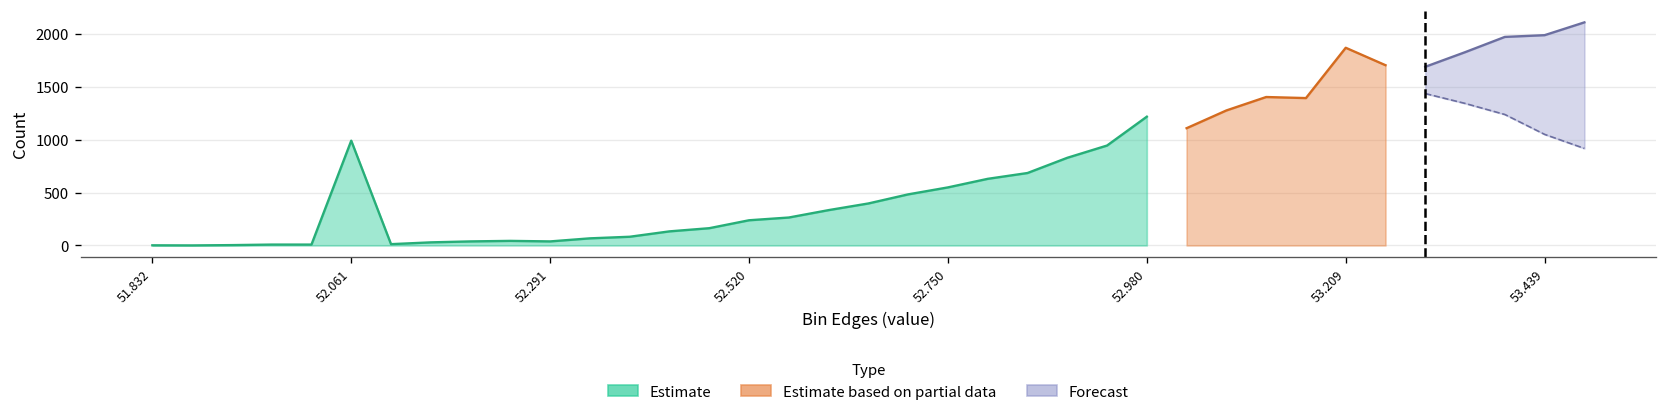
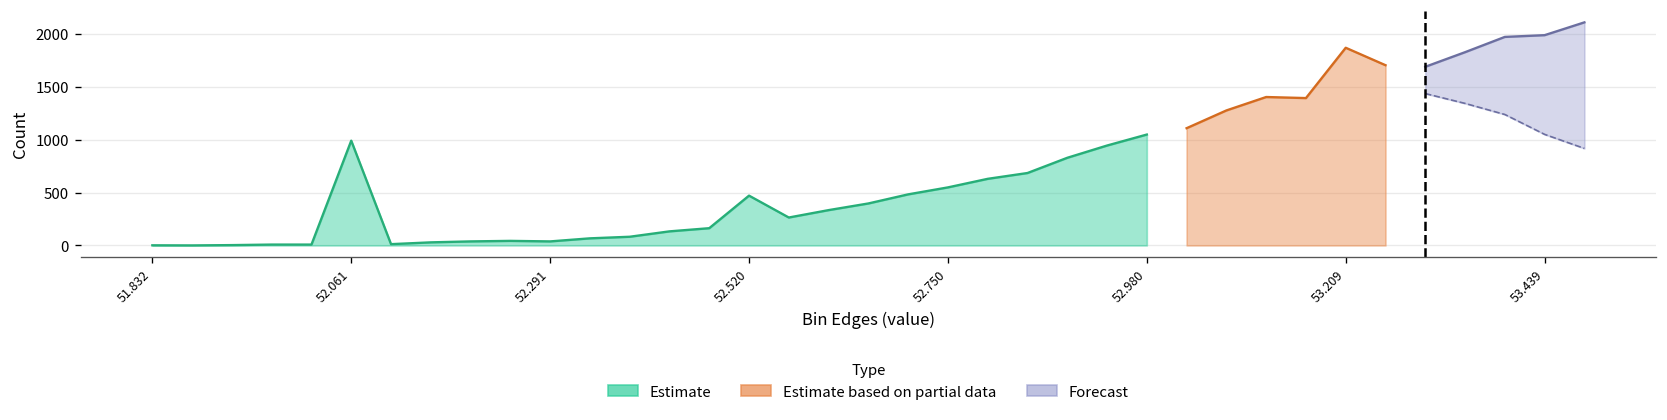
Estimate, 52.520: 200 -> 500
Estimate, 52.980: 1200 -> 1000
